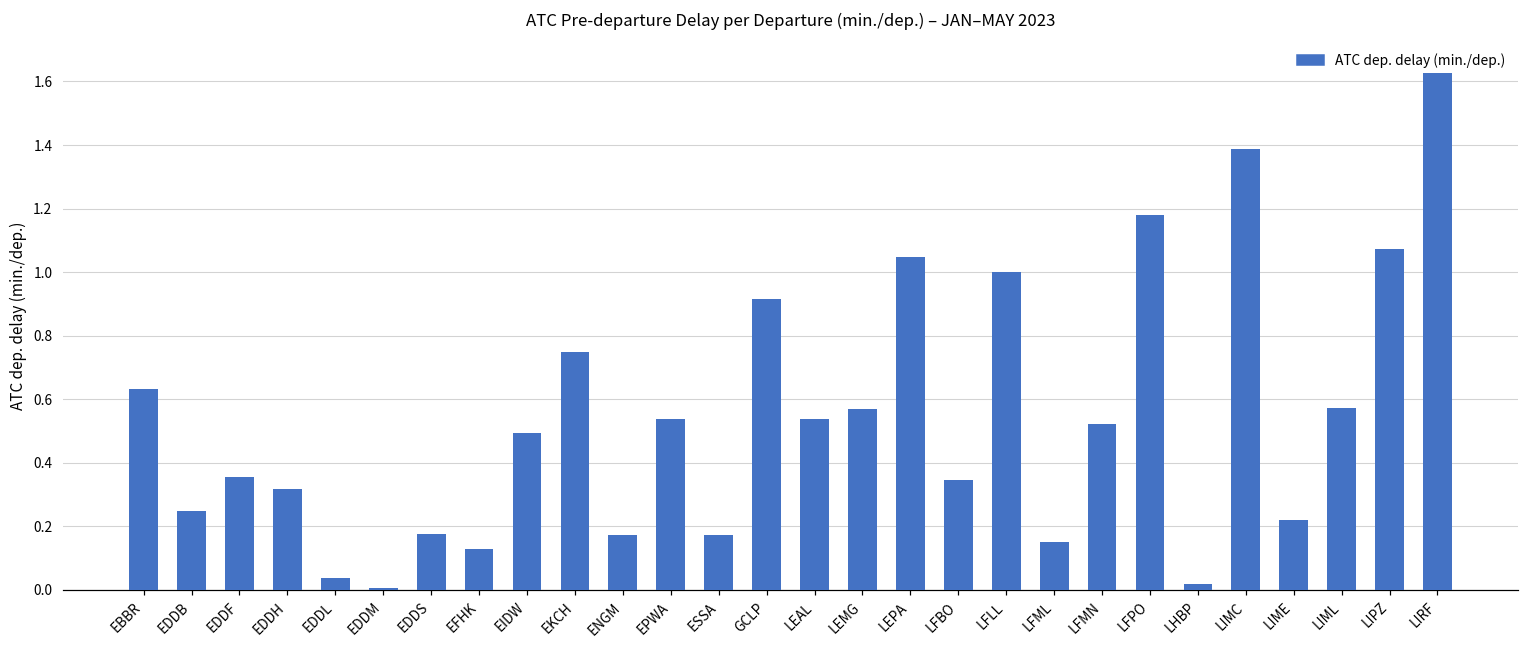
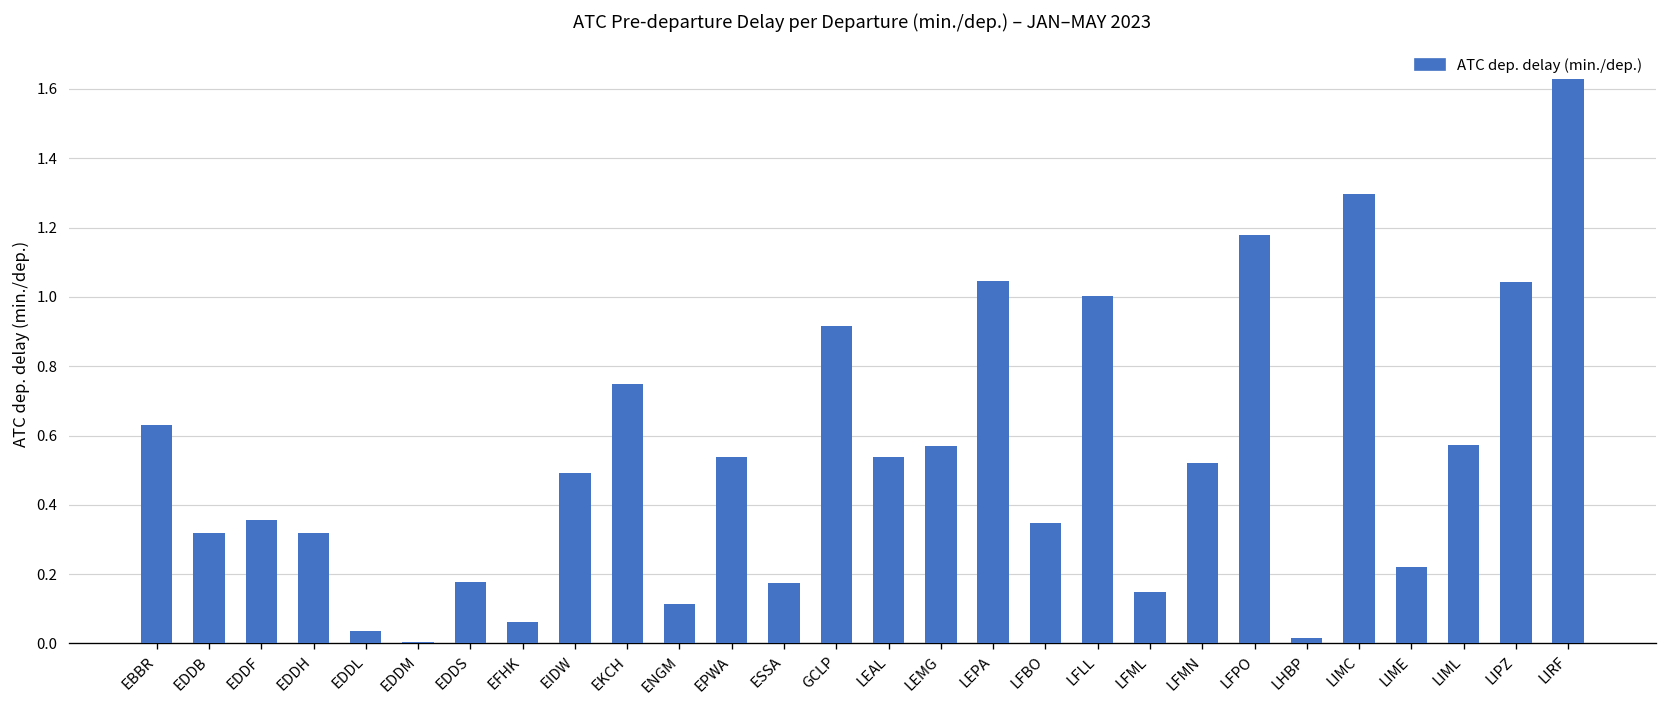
EDDB: 0.25 -> 0.32
EFHK: 0.13 -> 0.06
ENGM: 0.17 -> 0.11
LIMC: 1.39 -> 1.30
LIPZ: 1.07 -> 1.04
